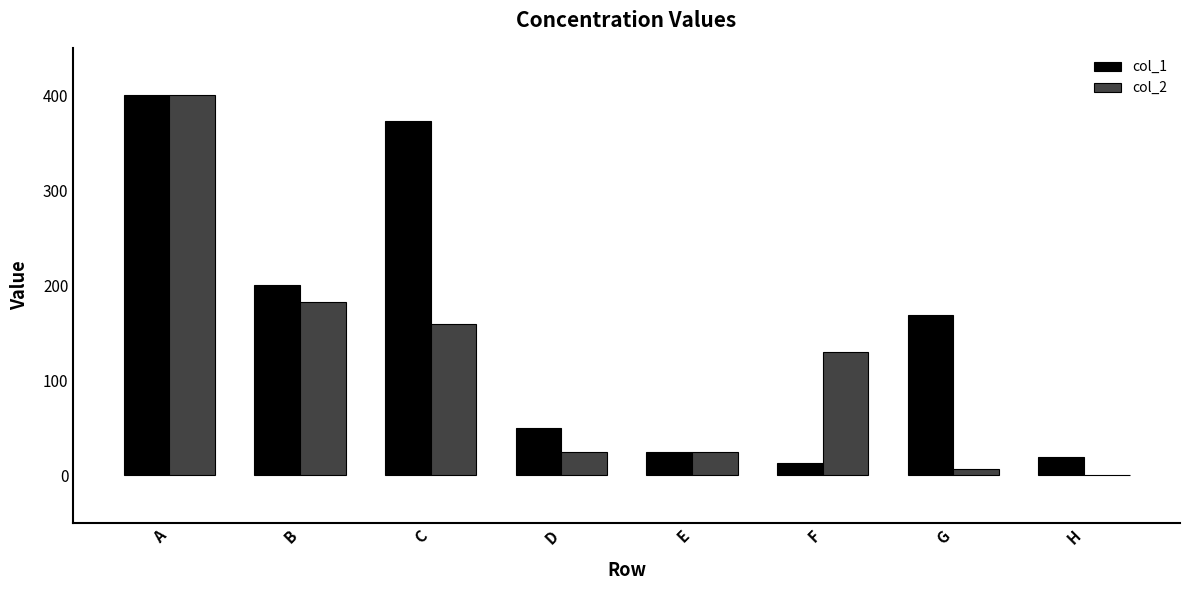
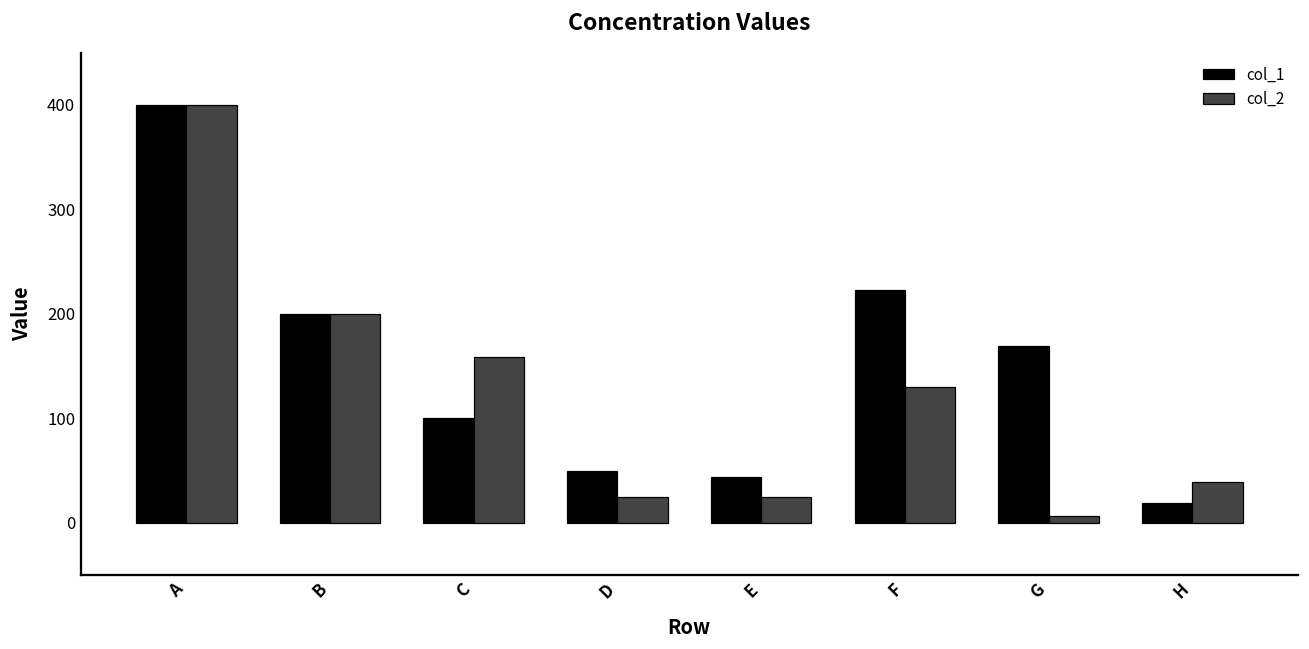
col_2, B: 180 -> 200
col_1, C: 370 -> 100
col_1, E: 30 -> 40
col_1, F: 10 -> 220
col_2, H: 0 -> 40
